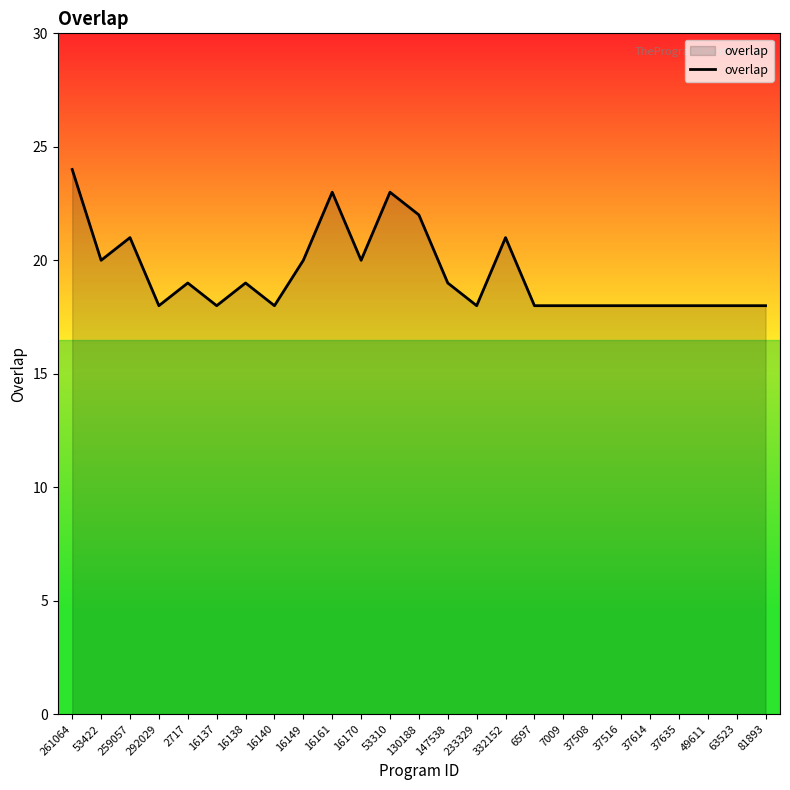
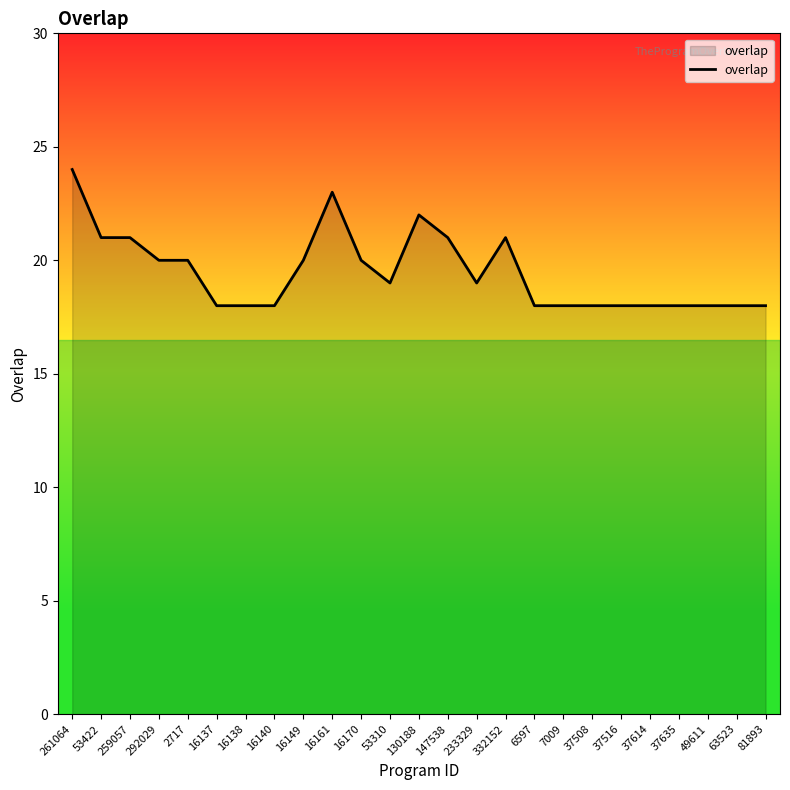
53422: 20 -> 21
292029: 18 -> 20
2717: 19 -> 20
16138: 19 -> 18
53310: 23 -> 19
147538: 19 -> 21
233329: 18 -> 19
